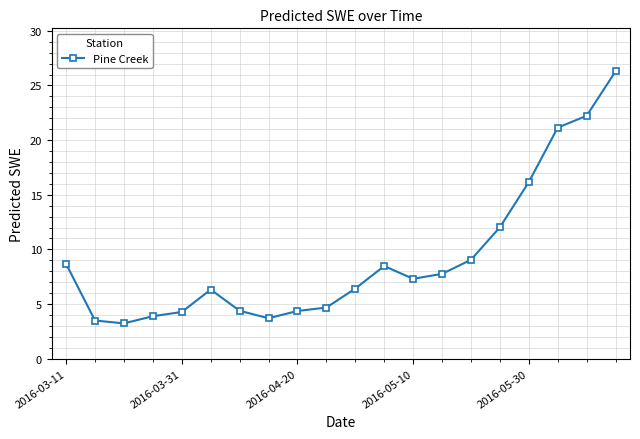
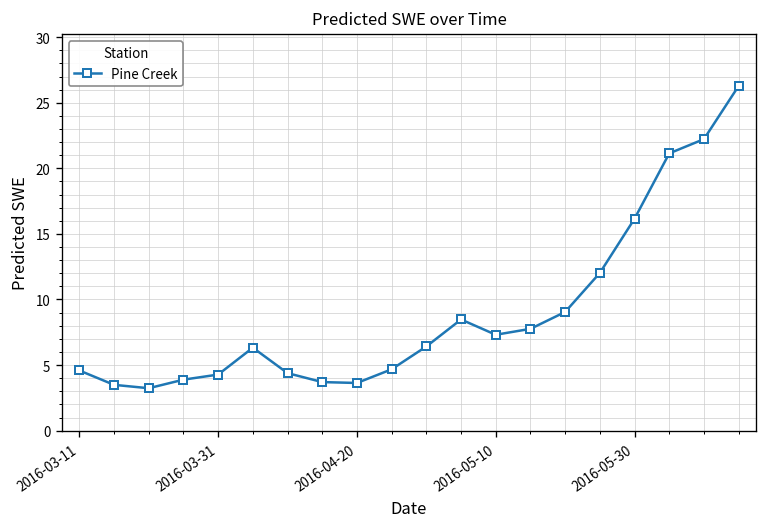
2016-03-11: 8.7 -> 4.6
2016-04-20: 4.4 -> 3.6
